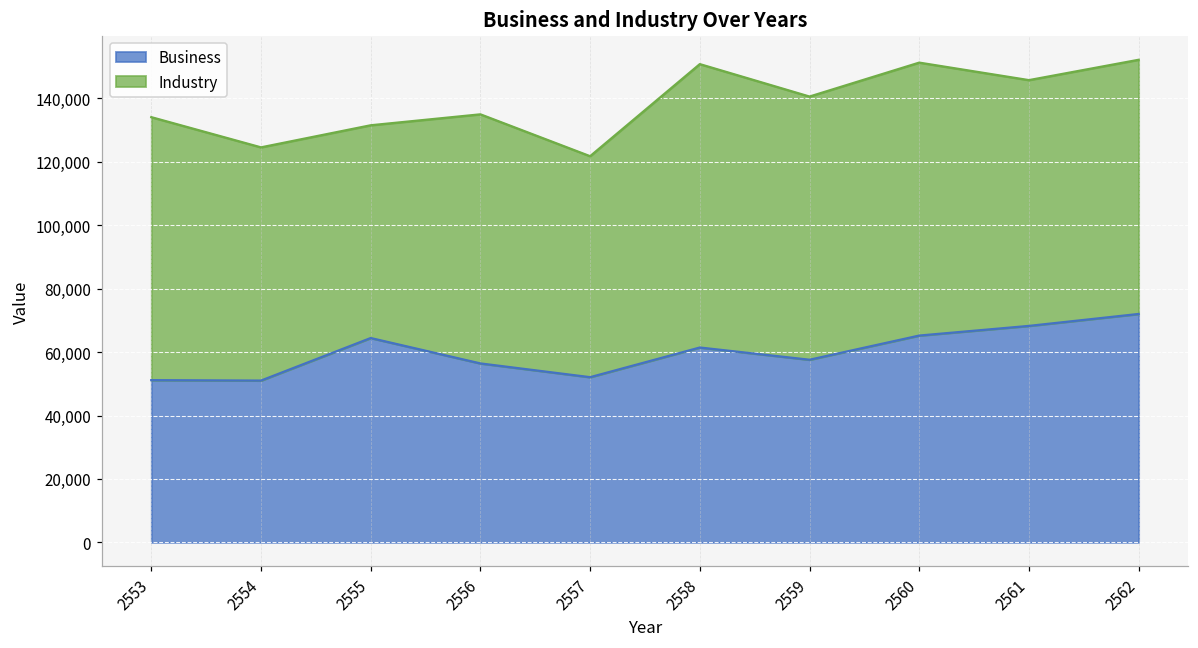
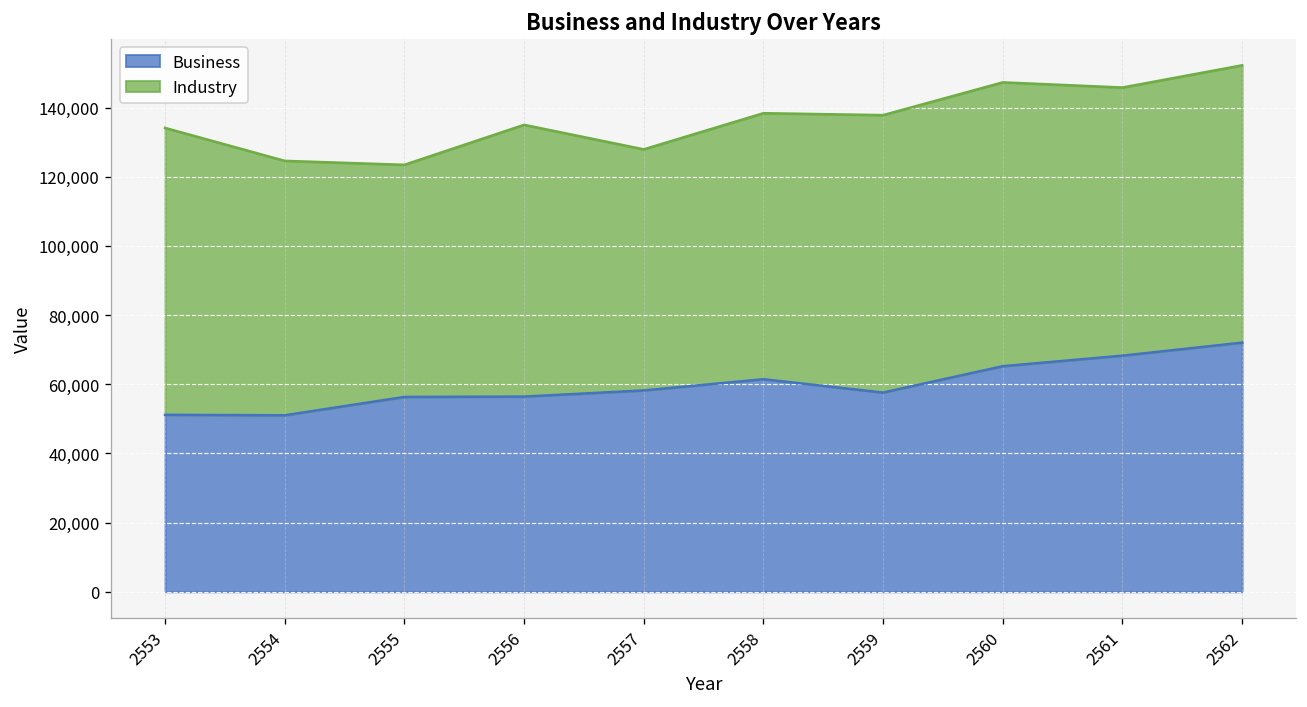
Business, 2555: 64,000 -> 56,000
Business, 2557: 52,000 -> 58,000
Industry, 2558: 89,000 -> 77,000
Industry, 2559: 83,000 -> 80,000
Industry, 2560: 86,000 -> 82,000
